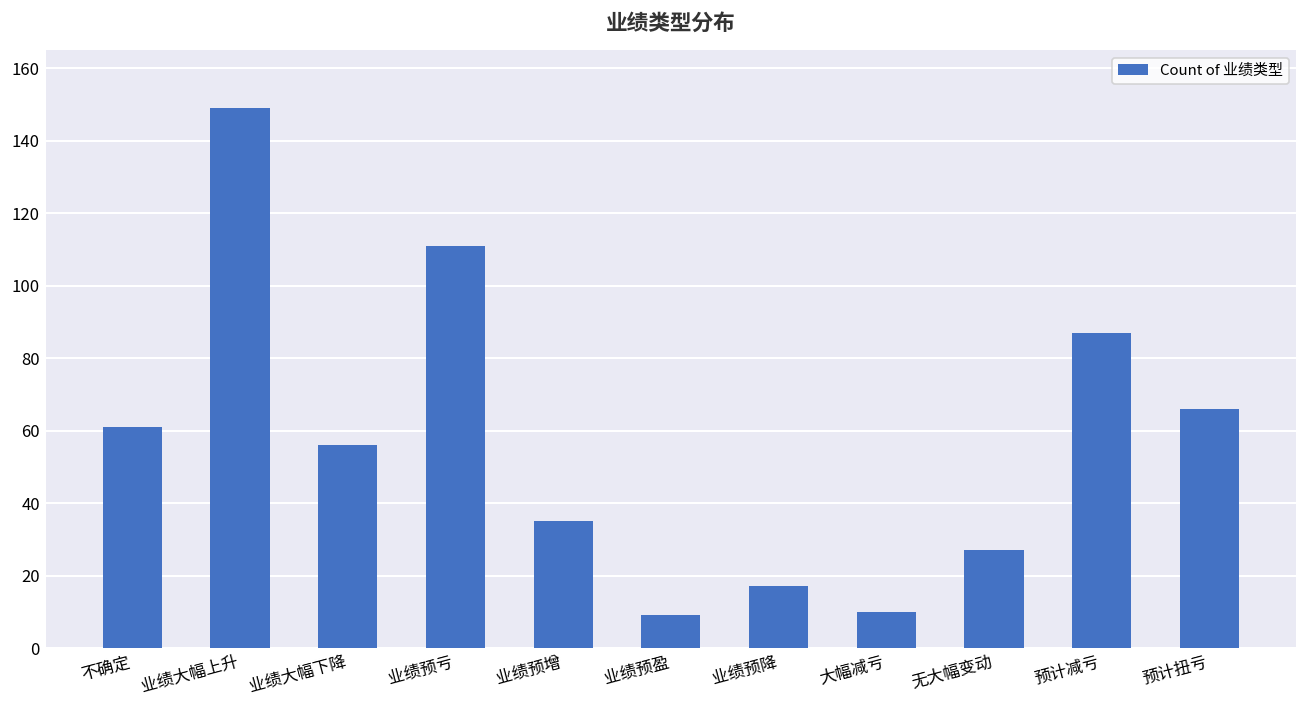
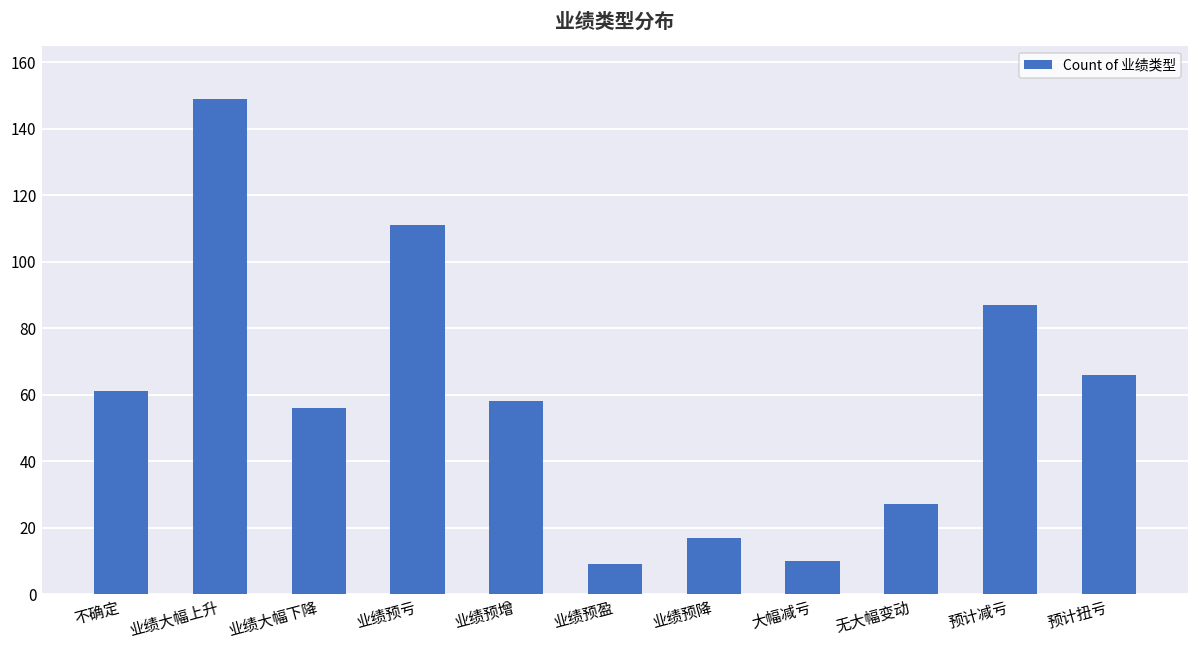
业绩预增: 35 -> 58
